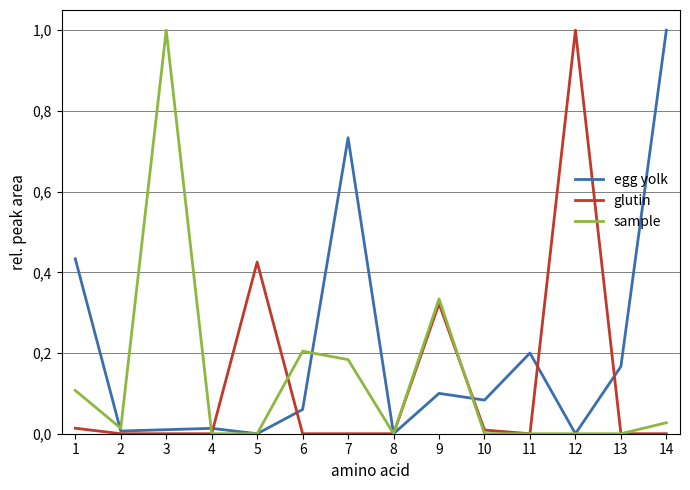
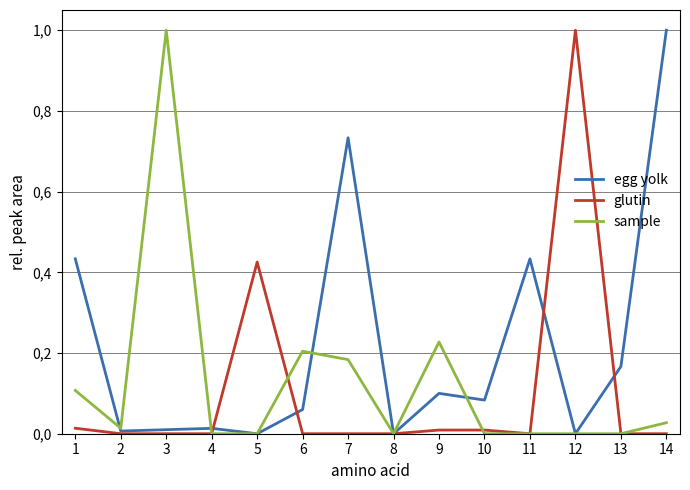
glutin, 9: 3.2 -> 0.1
sample, 9: 3.3 -> 2.3
egg yolk, 11: 2.0 -> 4.3
